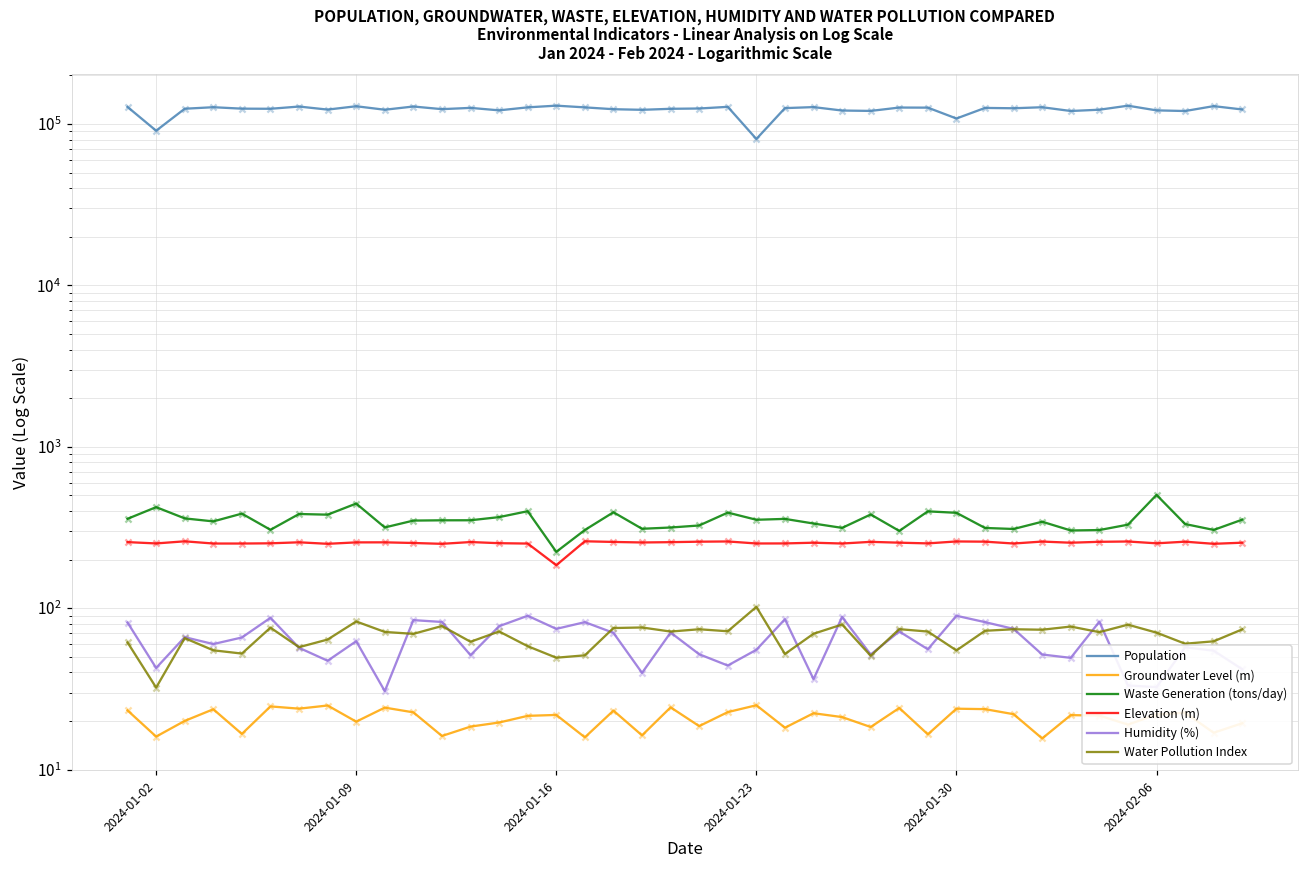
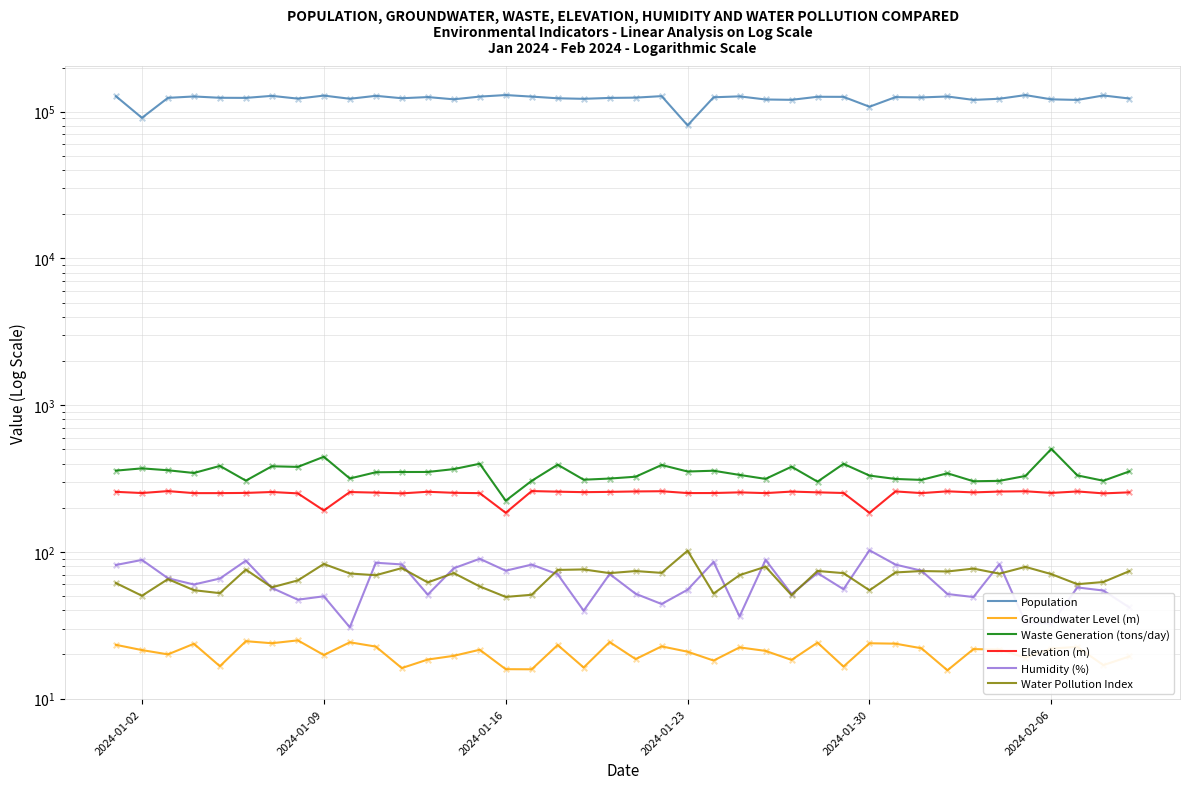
Groundwater Level (m), 2024-01-02: 16 -> 21
Waste Generation (tons/day), 2024-01-02: 420 -> 370
Humidity (%), 2024-01-02: 43 -> 90
Water Pollution Index, 2024-01-02: 32 -> 50
Elevation (m), 2024-01-09: 260 -> 190
Humidity (%), 2024-01-09: 62 -> 50
Groundwater Level (m), 2024-01-16: 22 -> 16
Groundwater Level (m), 2024-01-23: 25 -> 21
Waste Generation (tons/day), 2024-01-30: 390 -> 330
Elevation (m), 2024-01-30: 260 -> 180
Humidity (%), 2024-01-30: 90 -> 100
